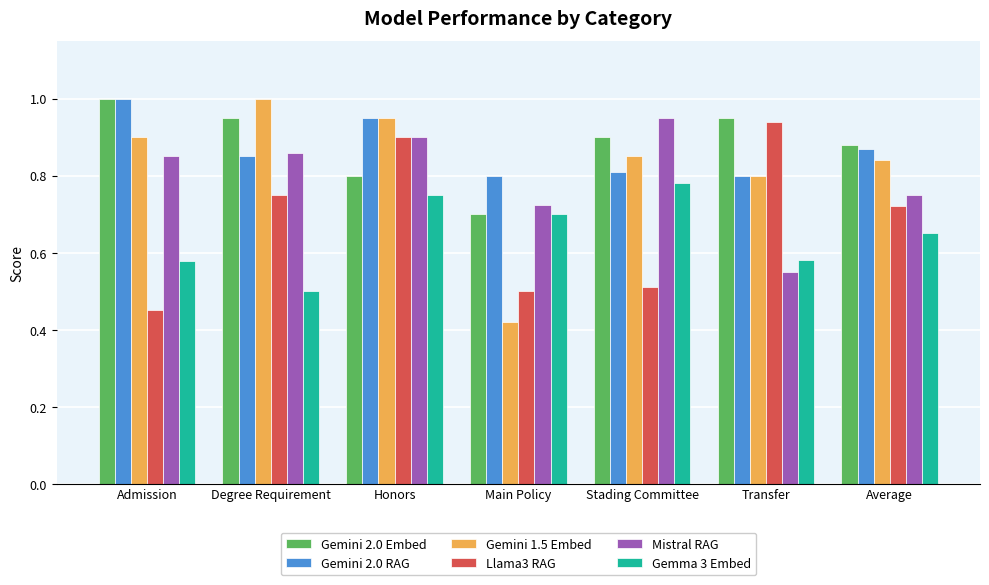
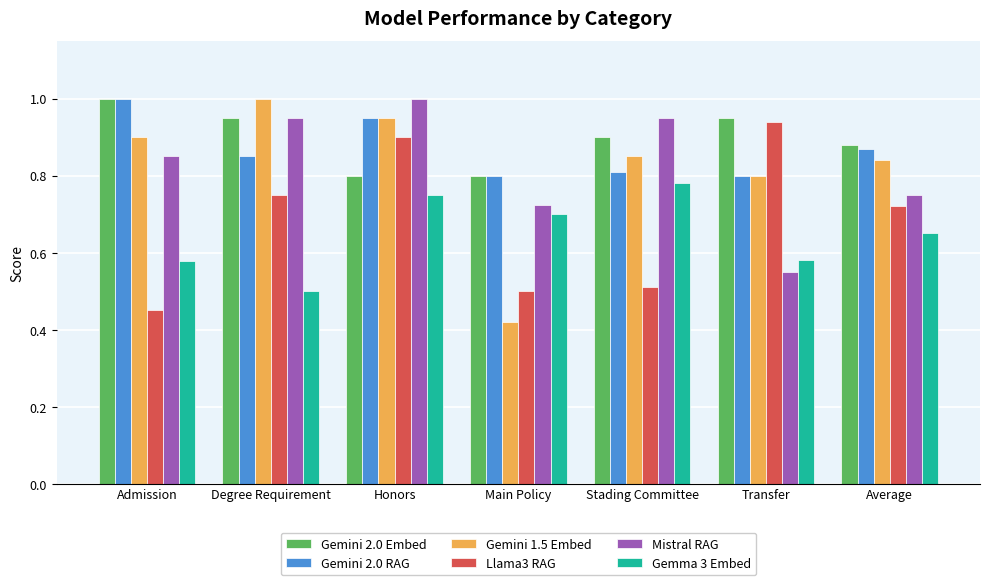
Mistral RAG, Degree Requirement: 0.86 -> 0.95
Mistral RAG, Honors: 0.9 -> 1.0
Gemini 2.0 Embed, Main Policy: 0.7 -> 0.8
